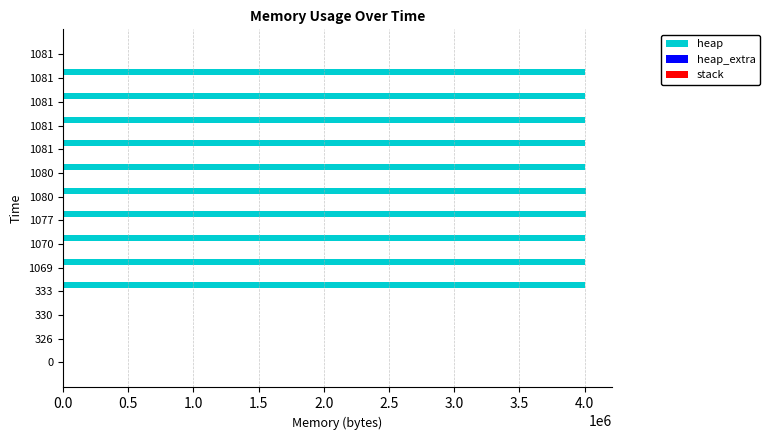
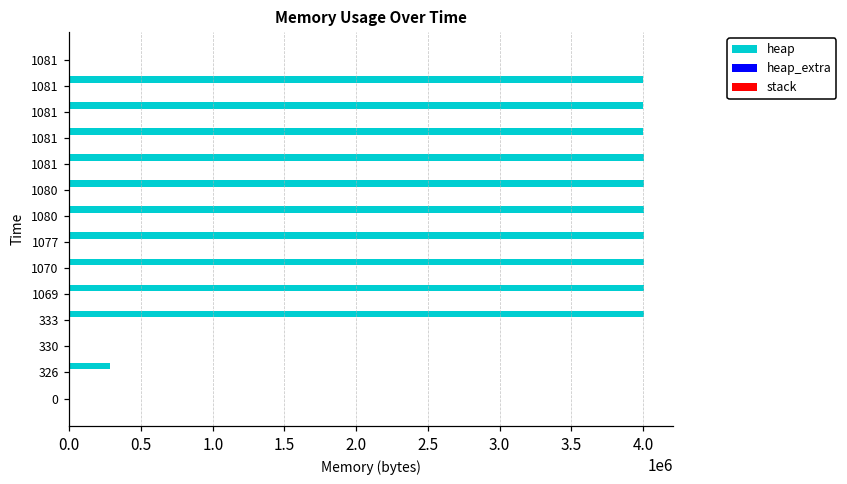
heap, 326: 0 -> 280000
